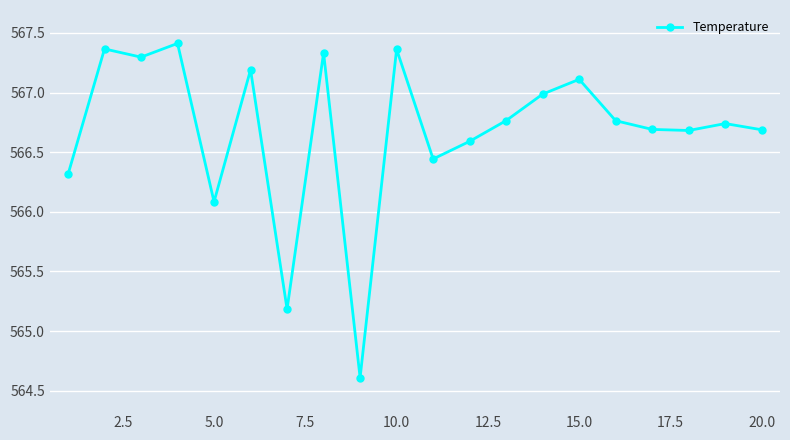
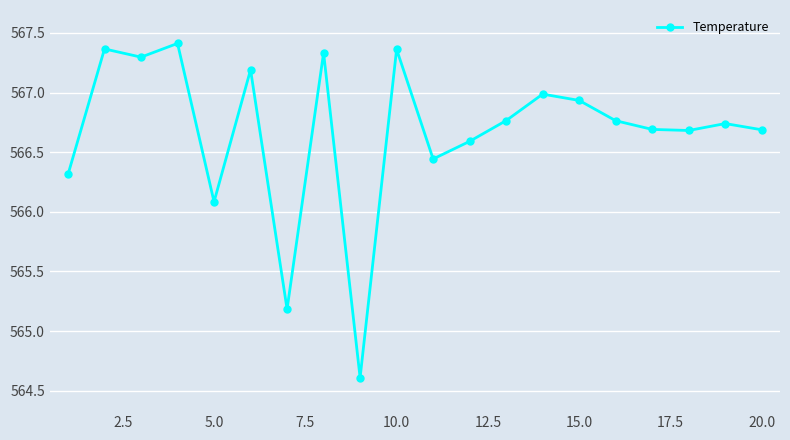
15.0: 567.11 -> 566.93
